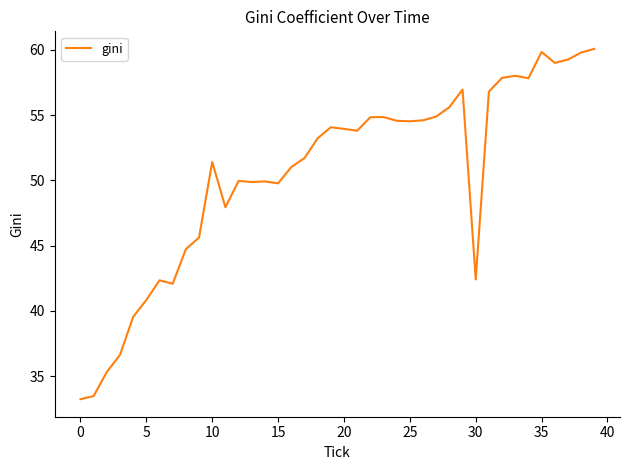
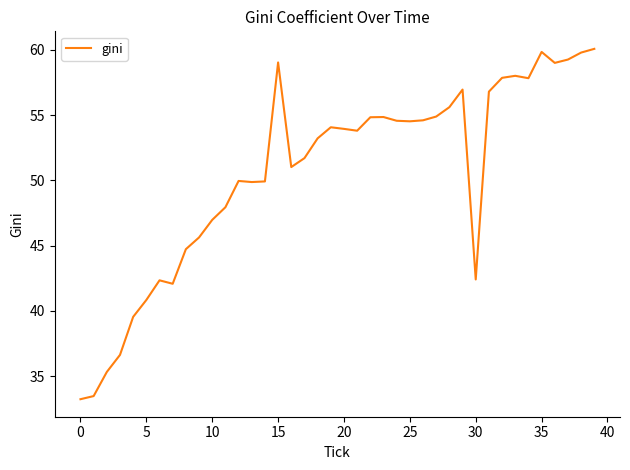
10: 51.4 -> 47.0
15: 49.8 -> 59.0
